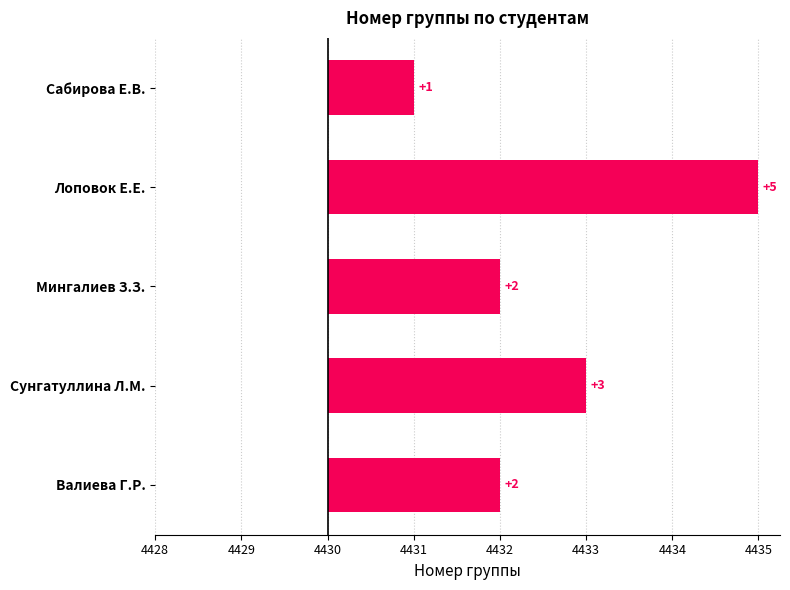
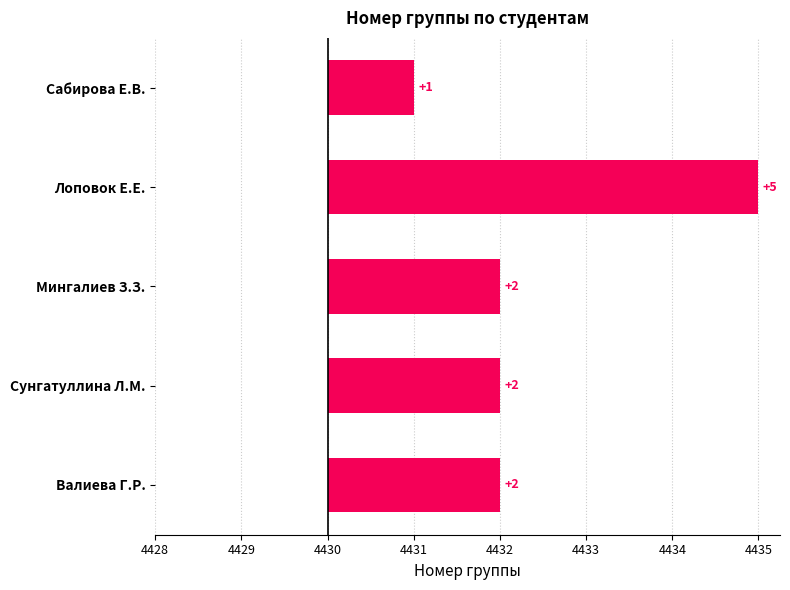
Сунгатуллина Л.М.: +3 -> +2
